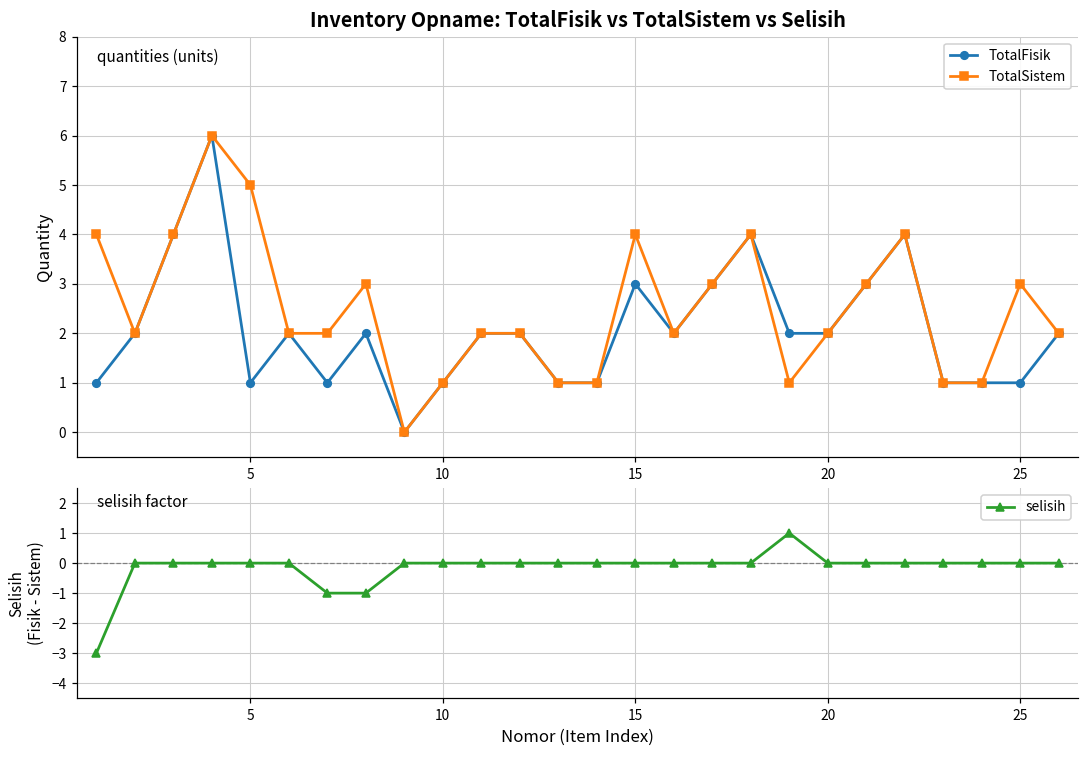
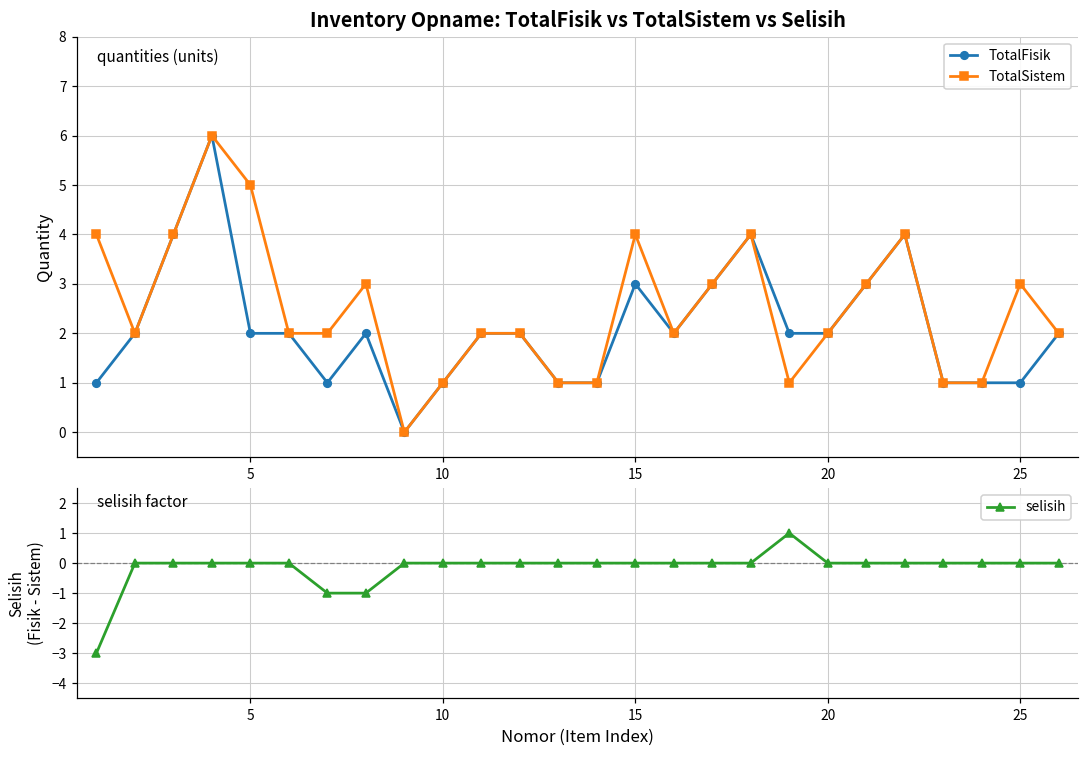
Inventory Opname: TotalFisik vs TotalSistem vs Selisih, TotalFisik, 5: 1 -> 2
